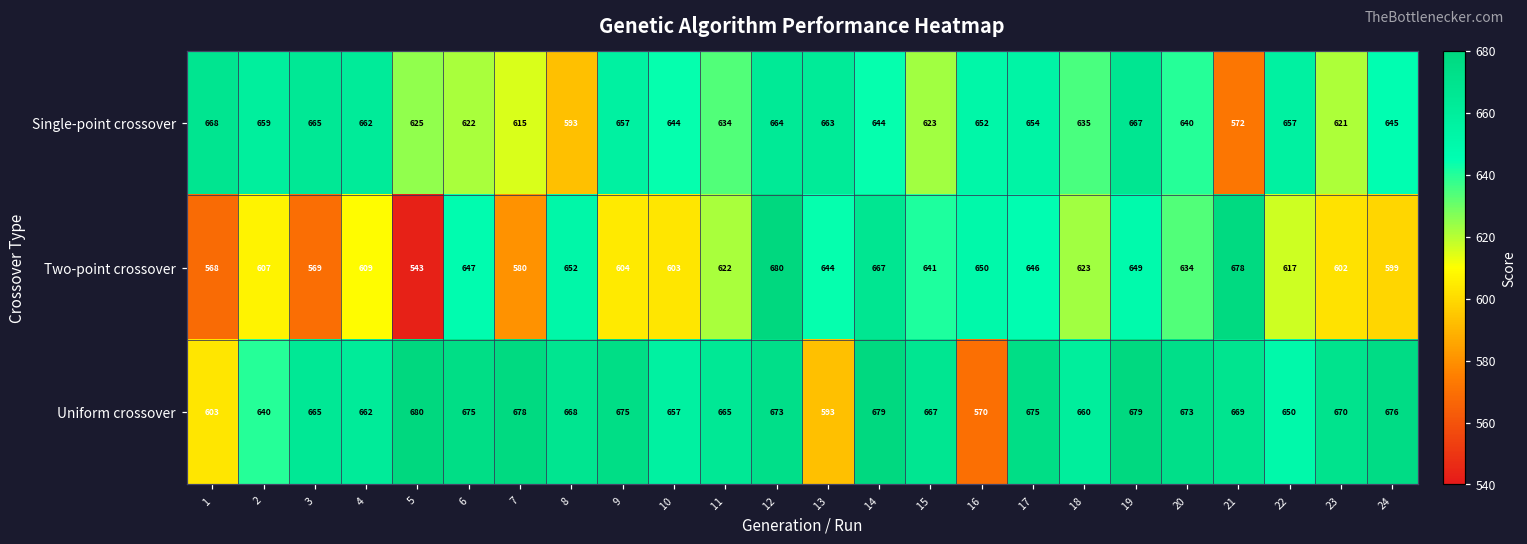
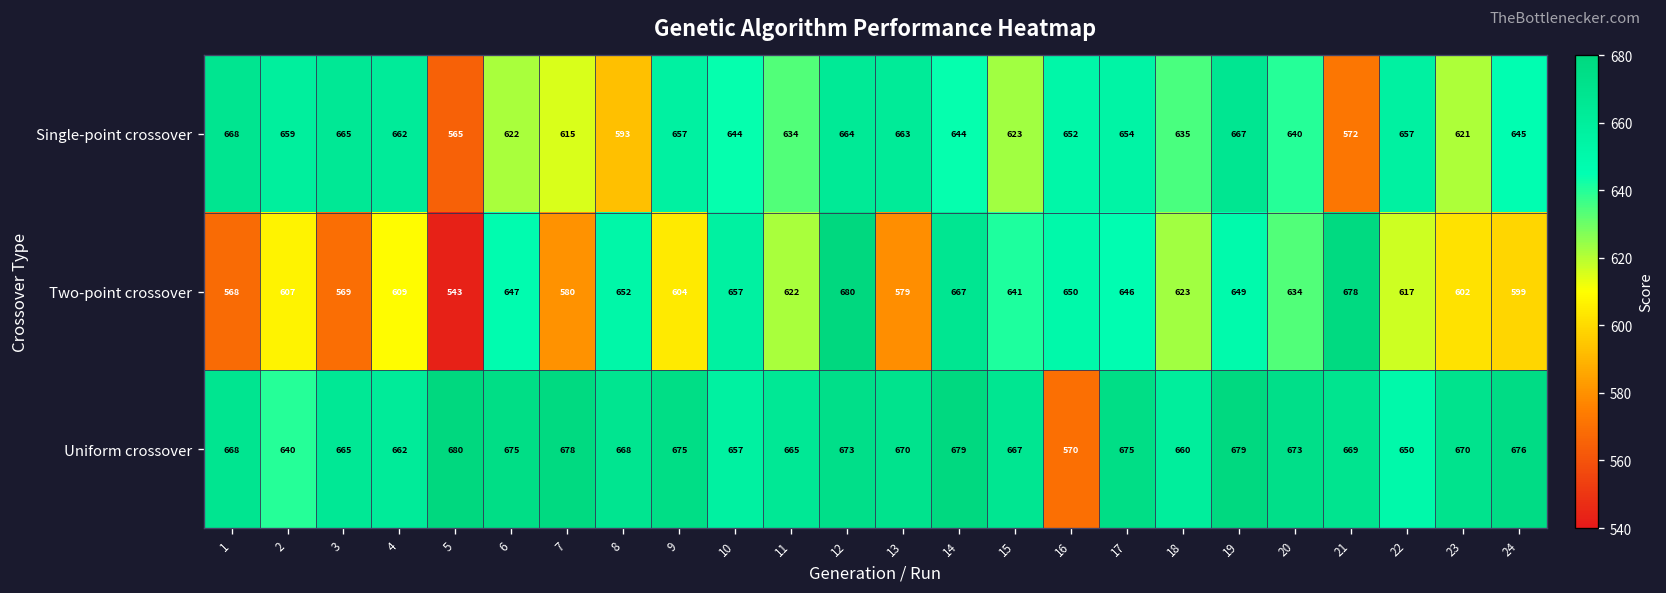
Single-point crossover, 5: 625 -> 565
Two-point crossover, 10: 603 -> 657
Two-point crossover, 13: 644 -> 579
Uniform crossover, 1: 603 -> 668
Uniform crossover, 13: 593 -> 670
